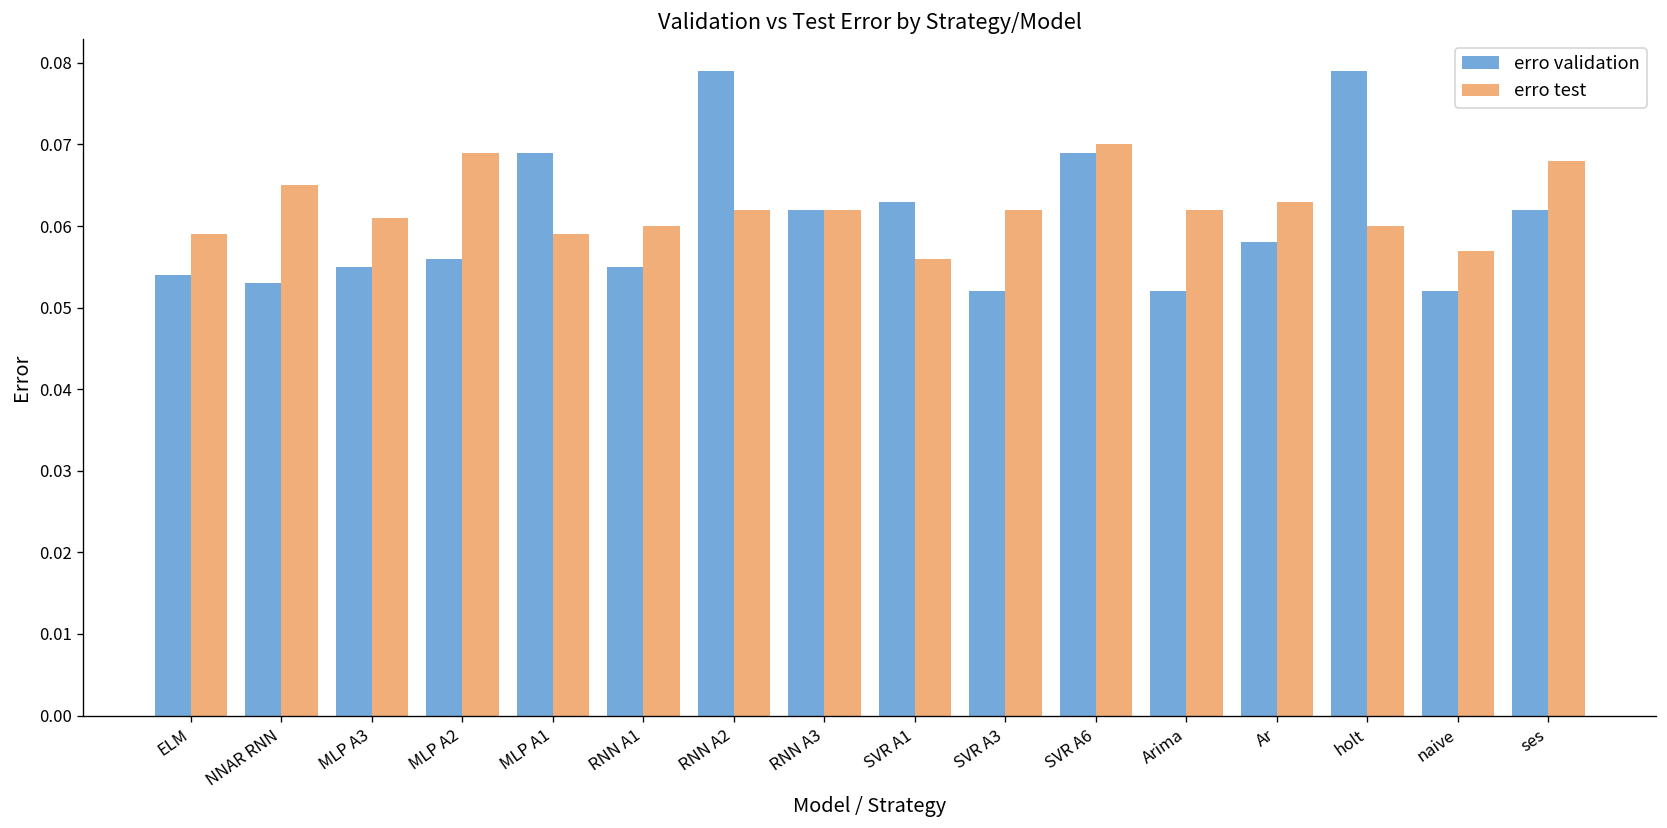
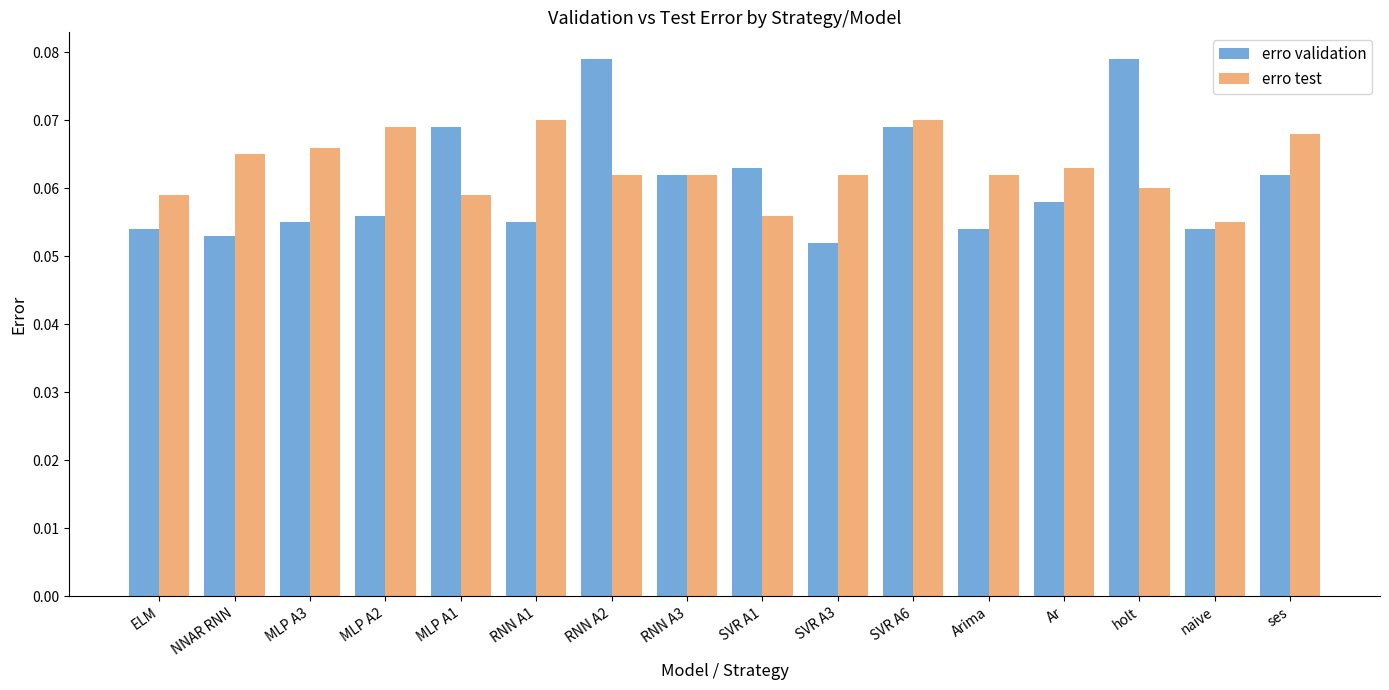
erro test, MLP A3: 0.061 -> 0.066
erro test, RNN A1: 0.06 -> 0.07
erro validation, Arima: 0.052 -> 0.054
erro validation, naive: 0.052 -> 0.054
erro test, naive: 0.057 -> 0.055
